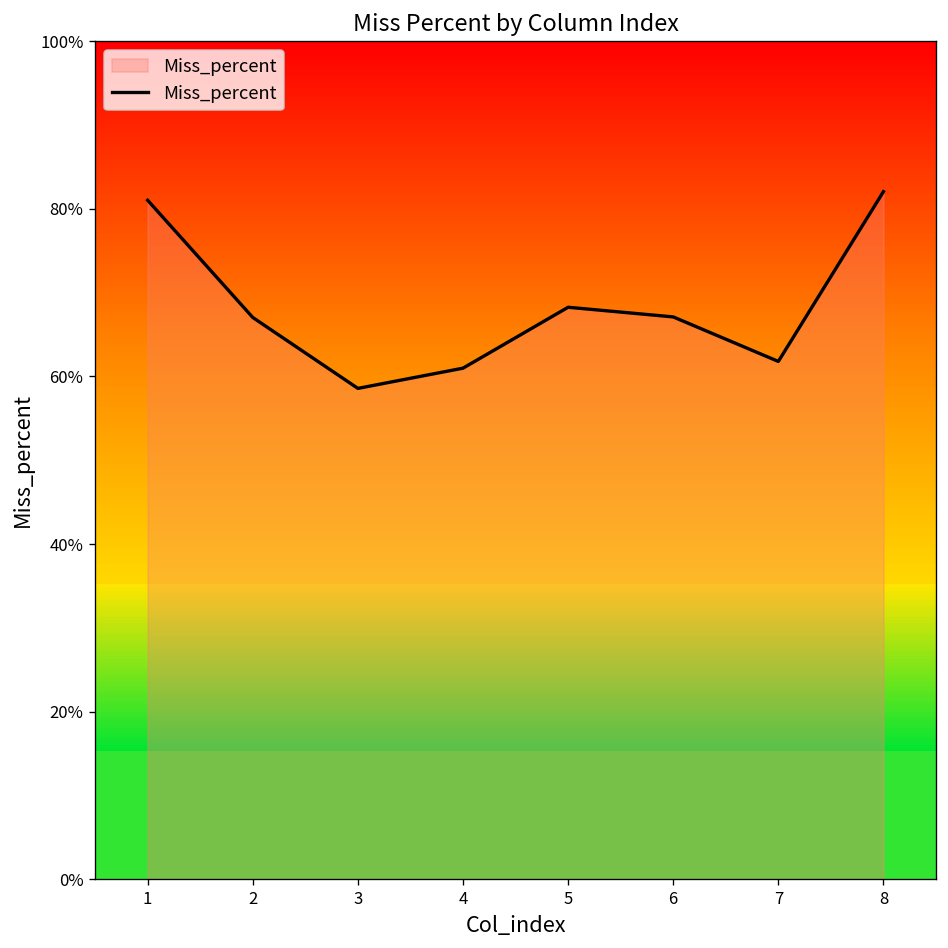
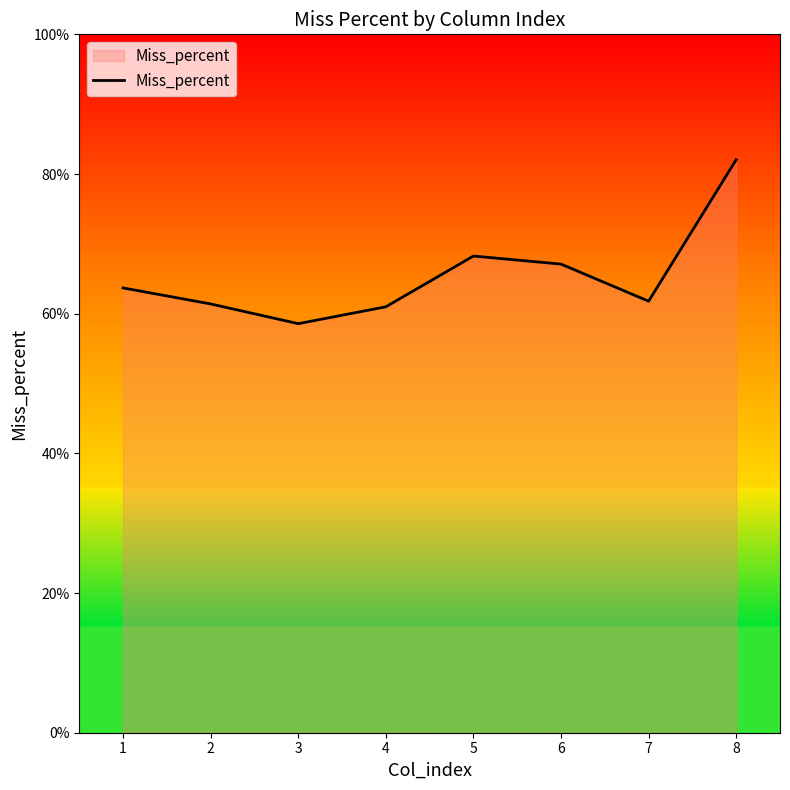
1: 81% -> 64%
2: 67% -> 61%
